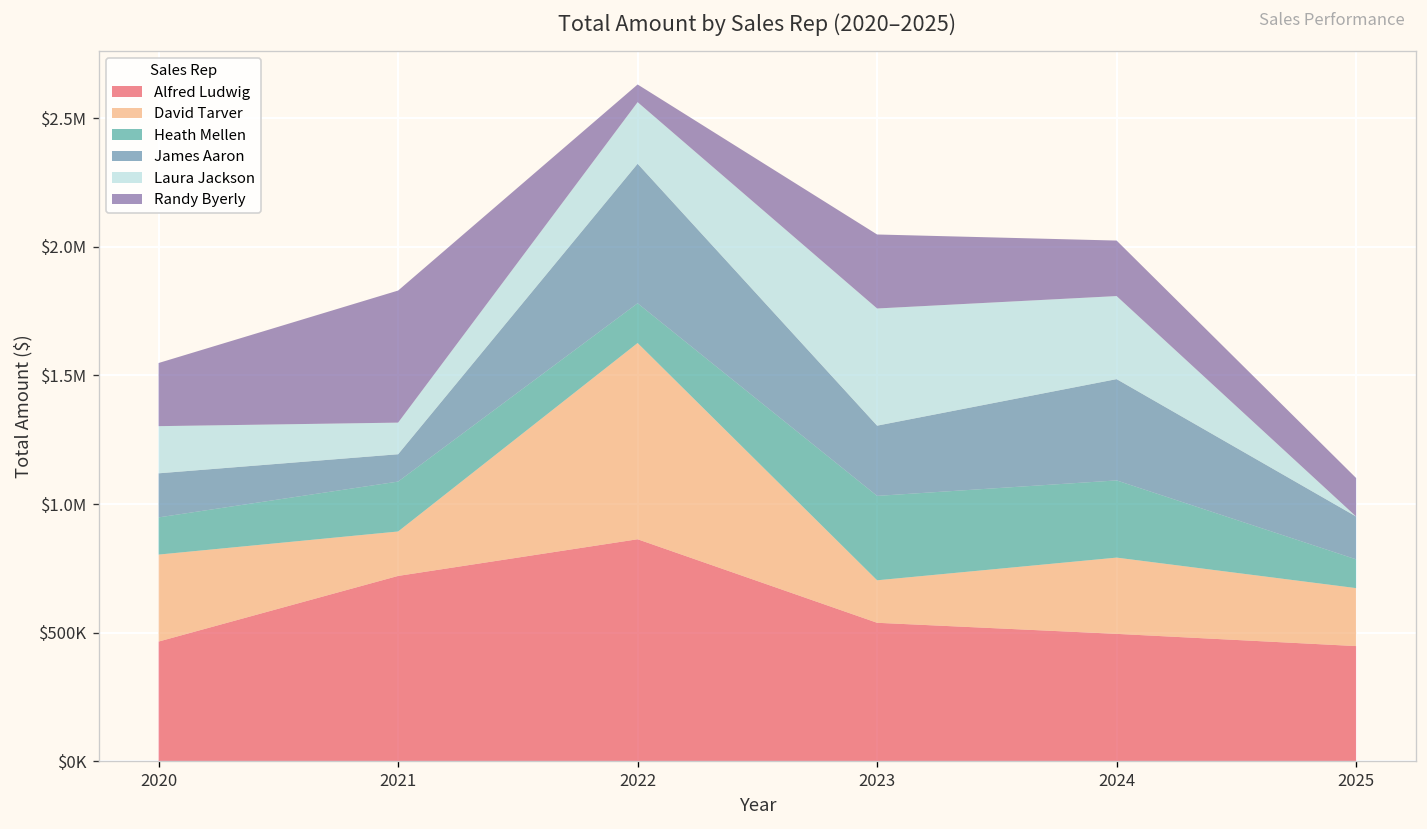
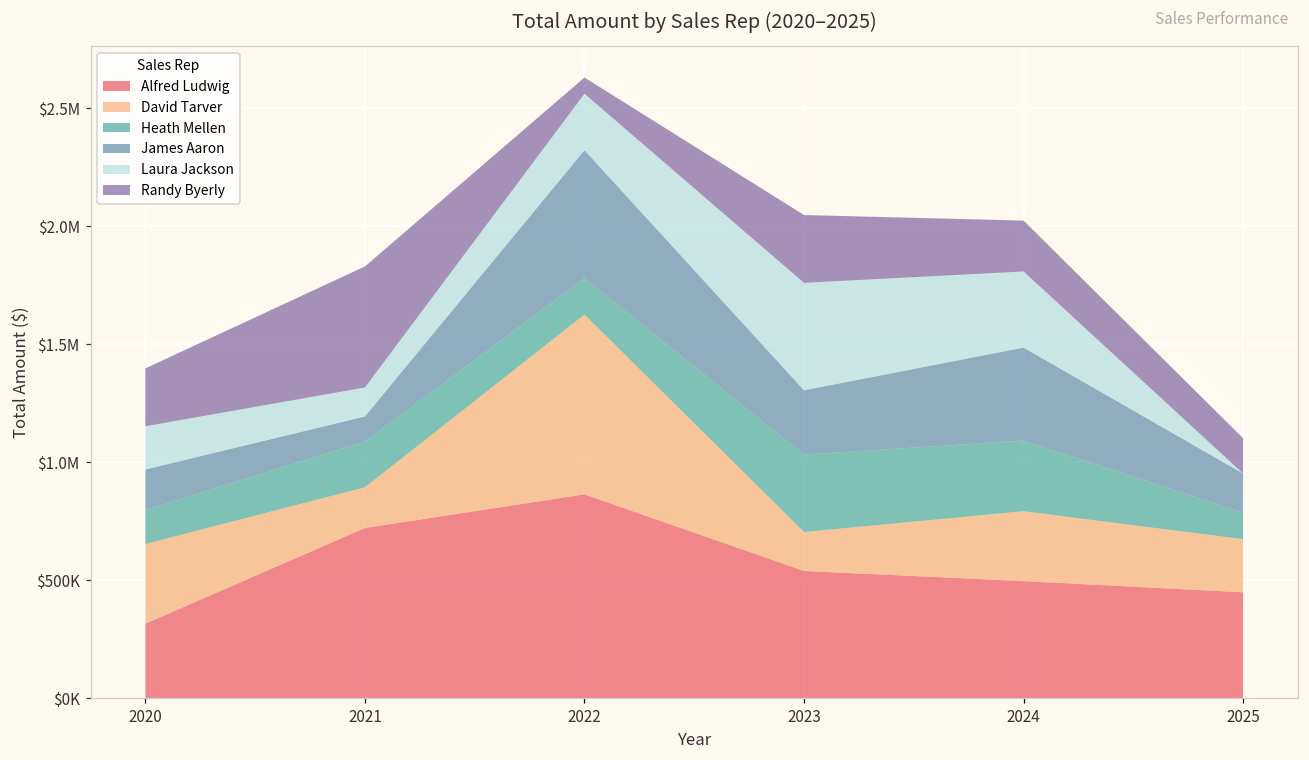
Alfred Ludwig, 2020: $470000 -> $320000
